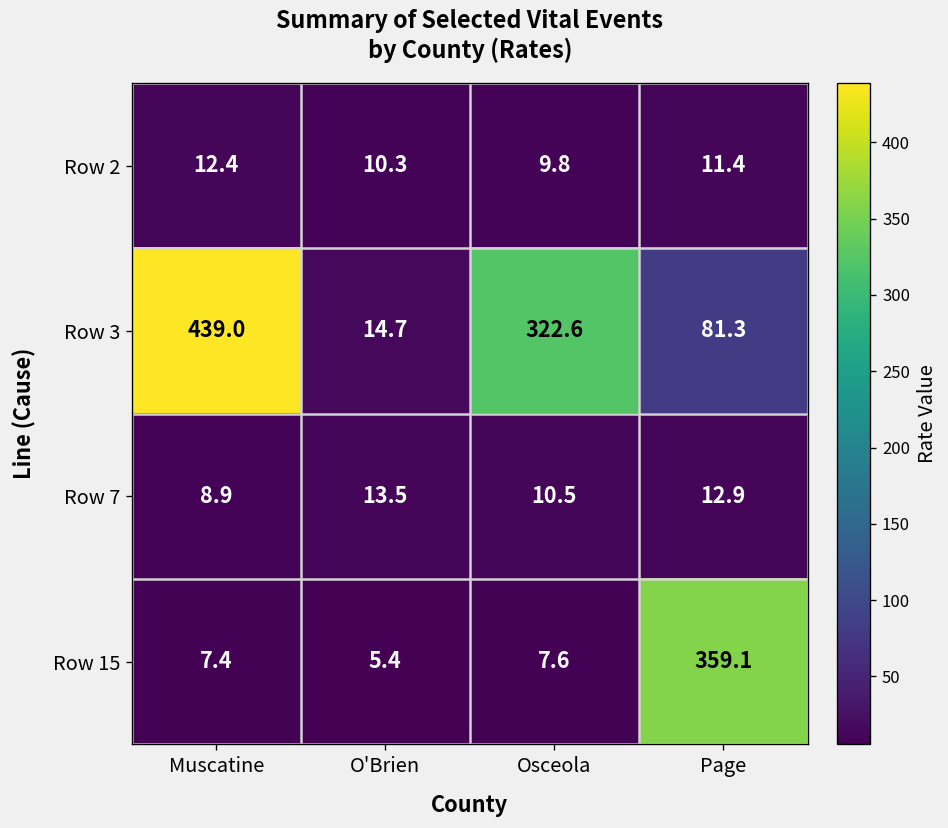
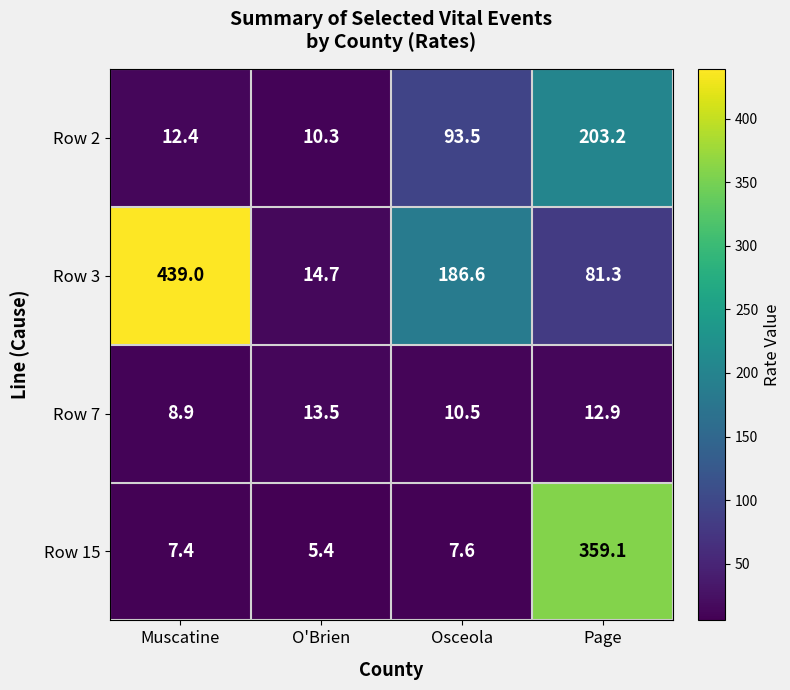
Row 2, Osceola: 9.8 -> 93.5
Row 2, Page: 11.4 -> 203.2
Row 3, Osceola: 322.6 -> 186.6
